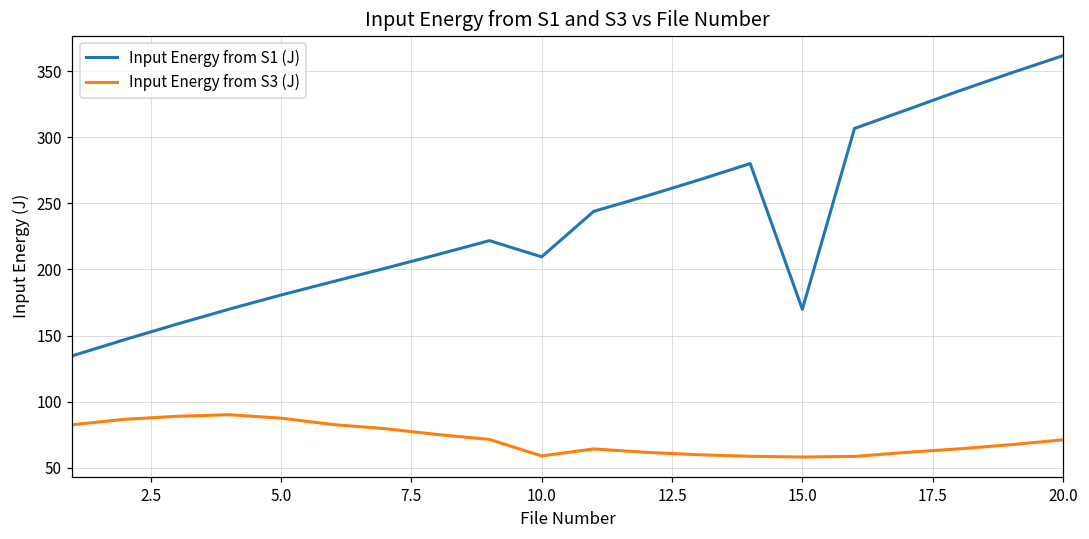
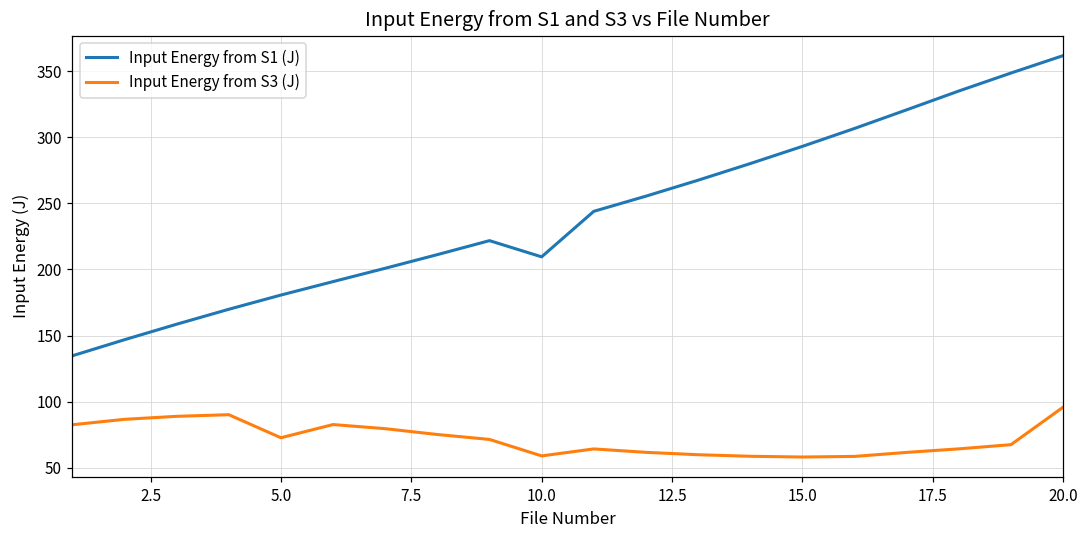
Input Energy from S3 (J), 5.0: 88 -> 73
Input Energy from S1 (J), 15.0: 170 -> 293
Input Energy from S3 (J), 20.0: 71 -> 96
